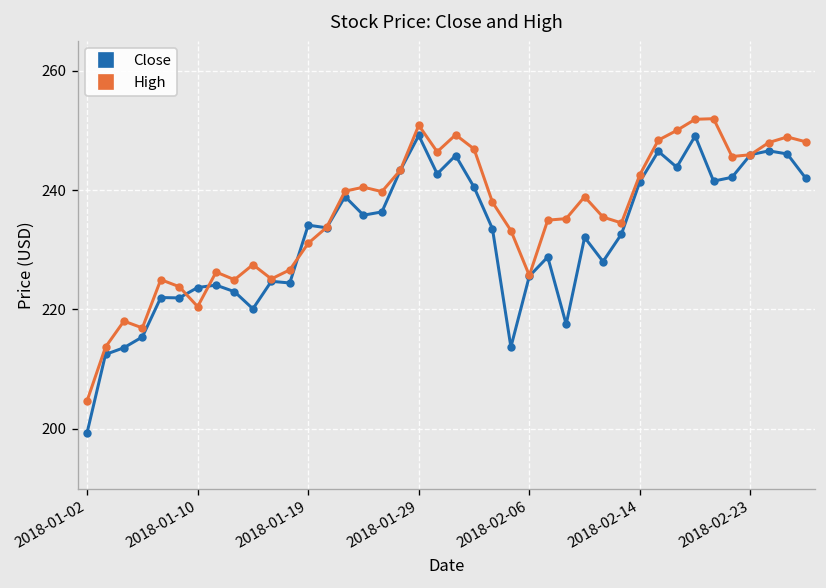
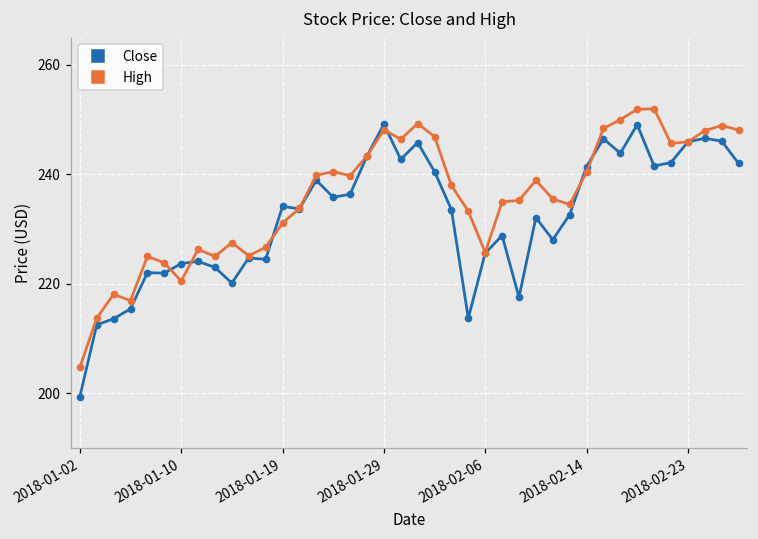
High, 2018-01-29: 251 -> 248
High, 2018-02-14: 243 -> 240
